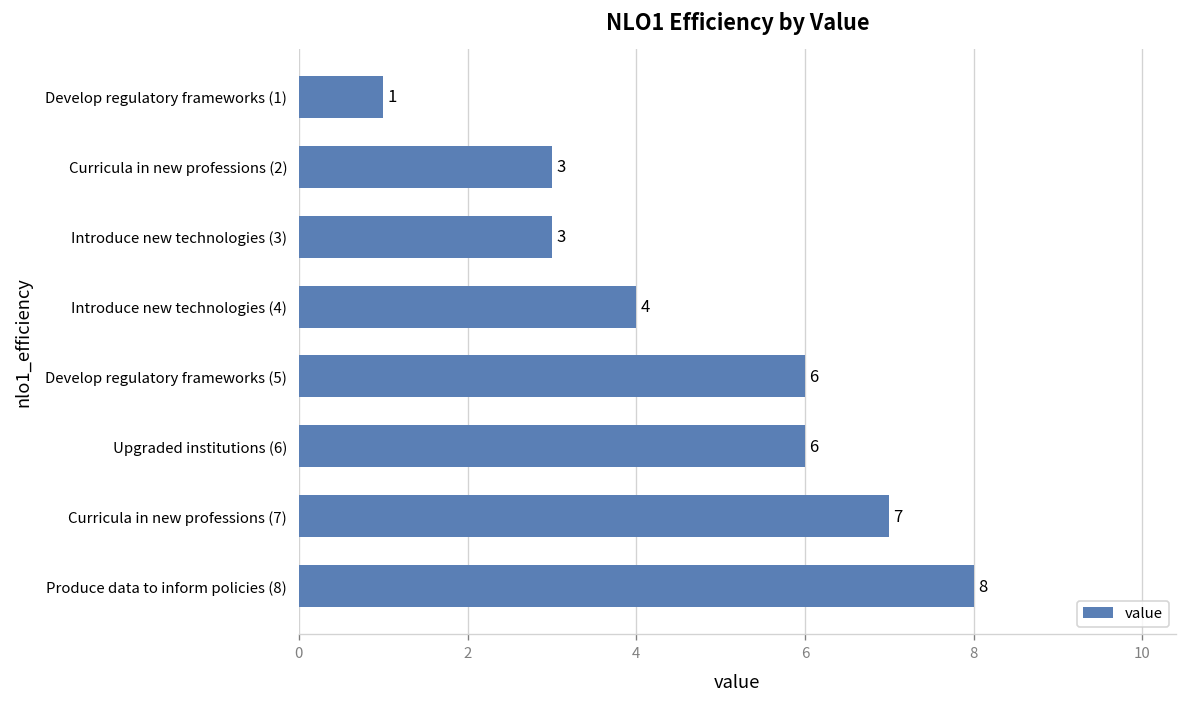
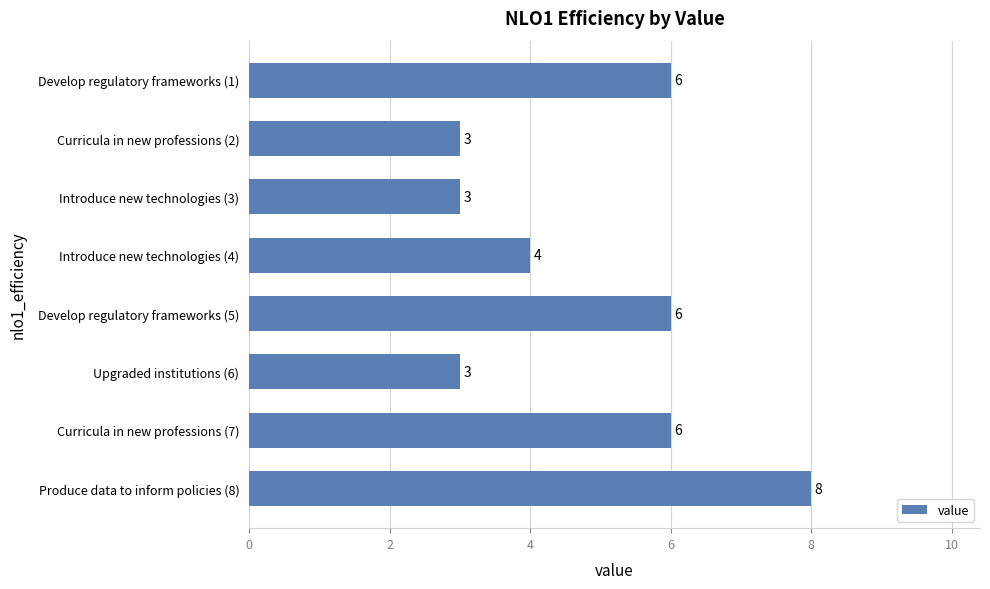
Develop regulatory frameworks (1): 1 -> 6
Upgraded institutions (6): 6 -> 3
Curricula in new professions (7): 7 -> 6
